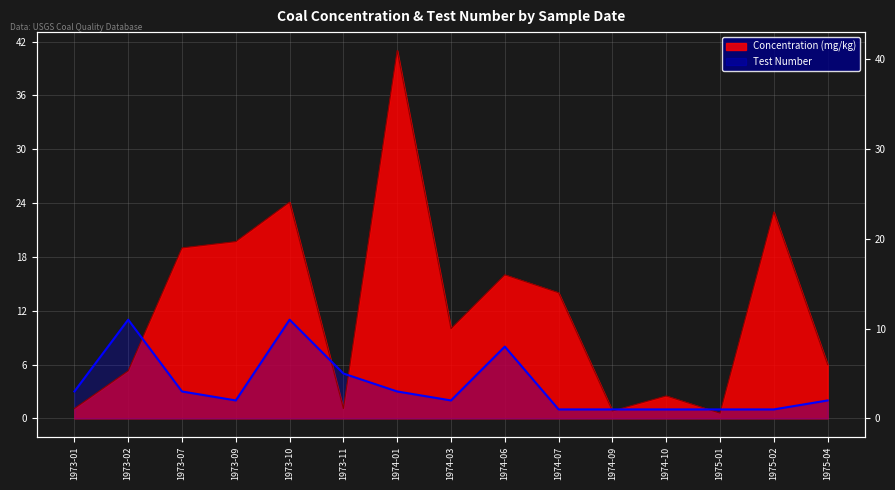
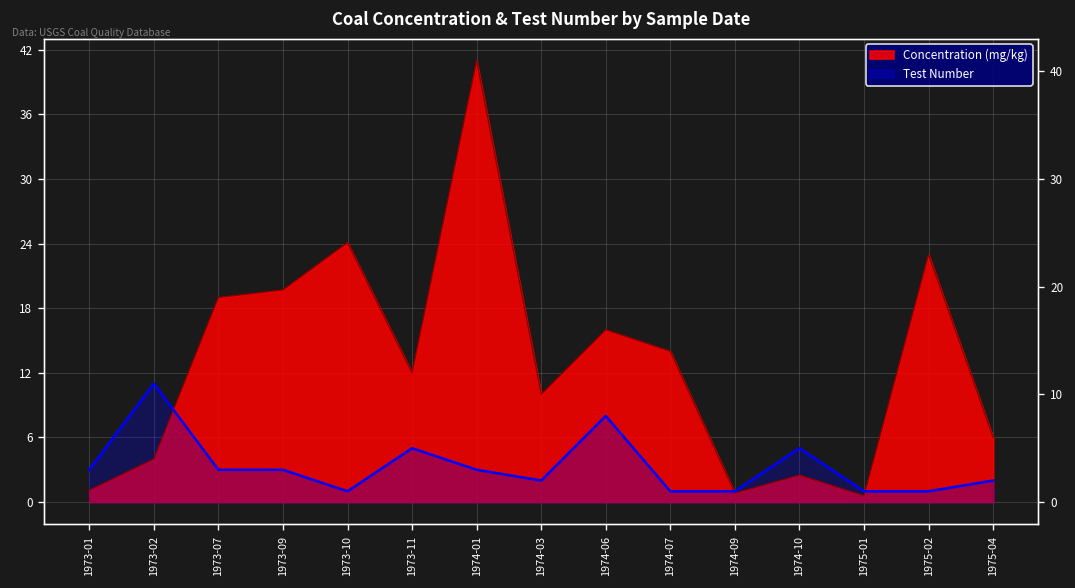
Concentration (mg/kg), 1973-02: 5 -> 4
Test Number, 1973-09: 2 -> 3
Test Number, 1973-10: 11 -> 1
Concentration (mg/kg), 1973-11: 1 -> 12
Test Number, 1974-10: 1 -> 5
